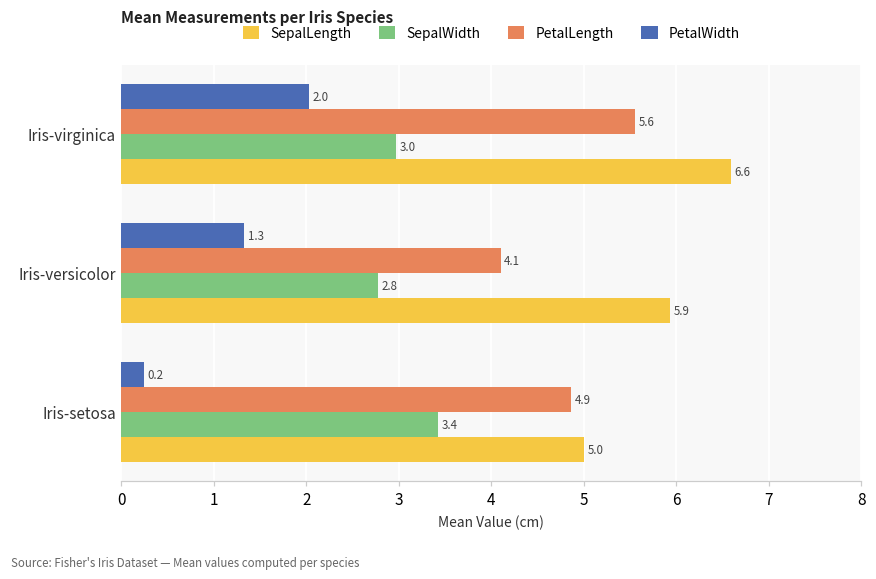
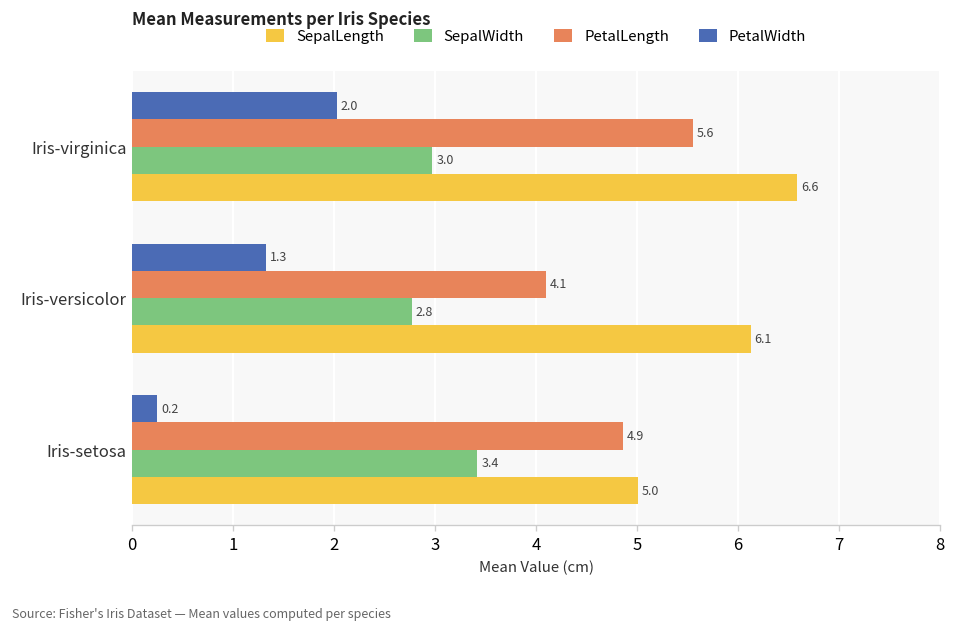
SepalLength, Iris-versicolor: 5.9 -> 6.1
